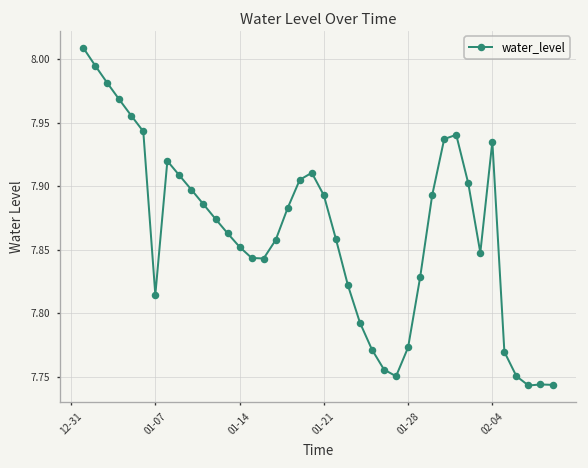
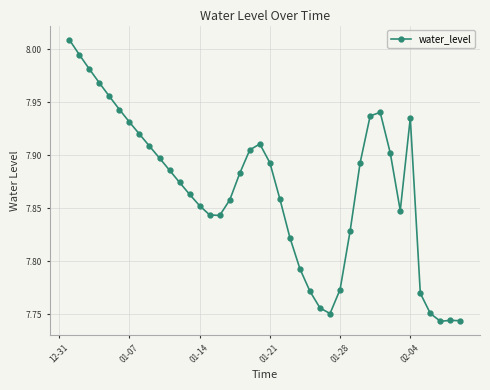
01-07: 7.815 -> 7.931
